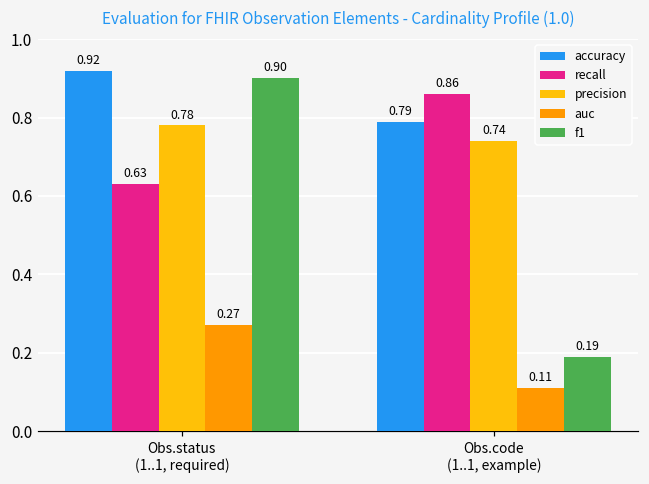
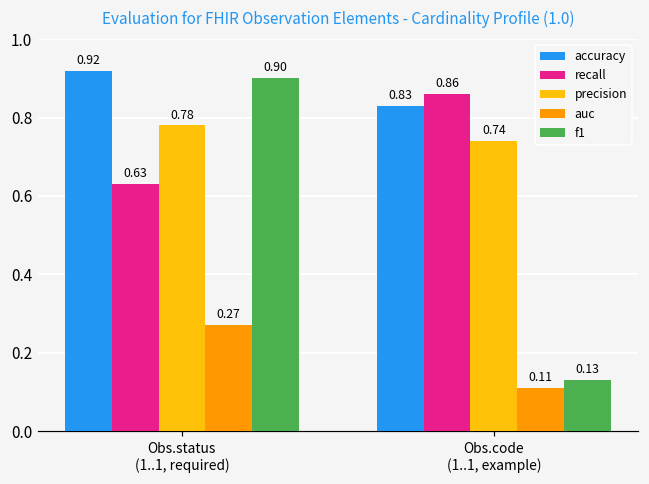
accuracy, Obs.code (1..1, example): 0.79 -> 0.83
f1, Obs.code (1..1, example): 0.19 -> 0.13
